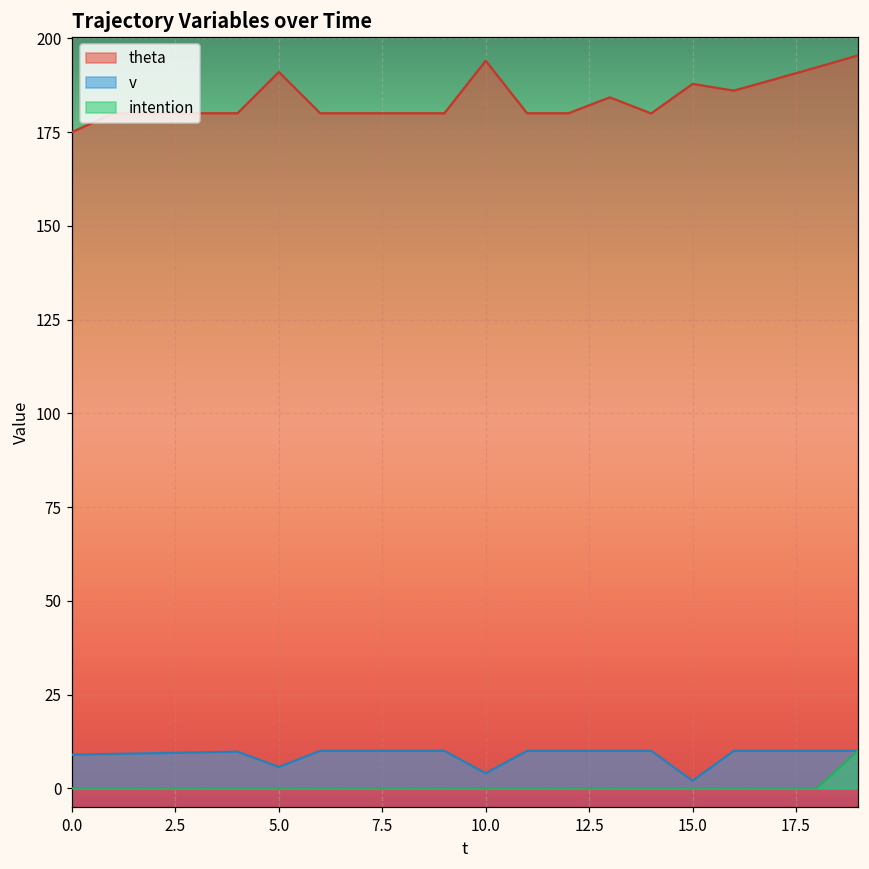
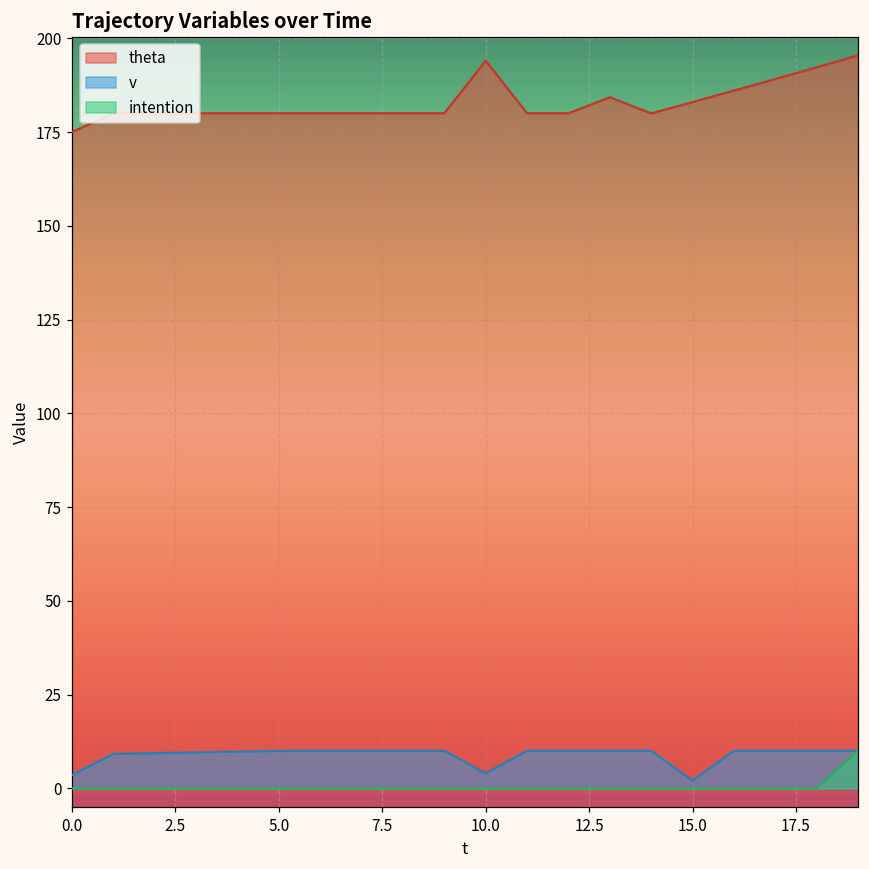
v, 0.0: 9 -> 4
theta, 5.0: 191 -> 180
v, 5.0: 6 -> 10
theta, 15.0: 188 -> 183
